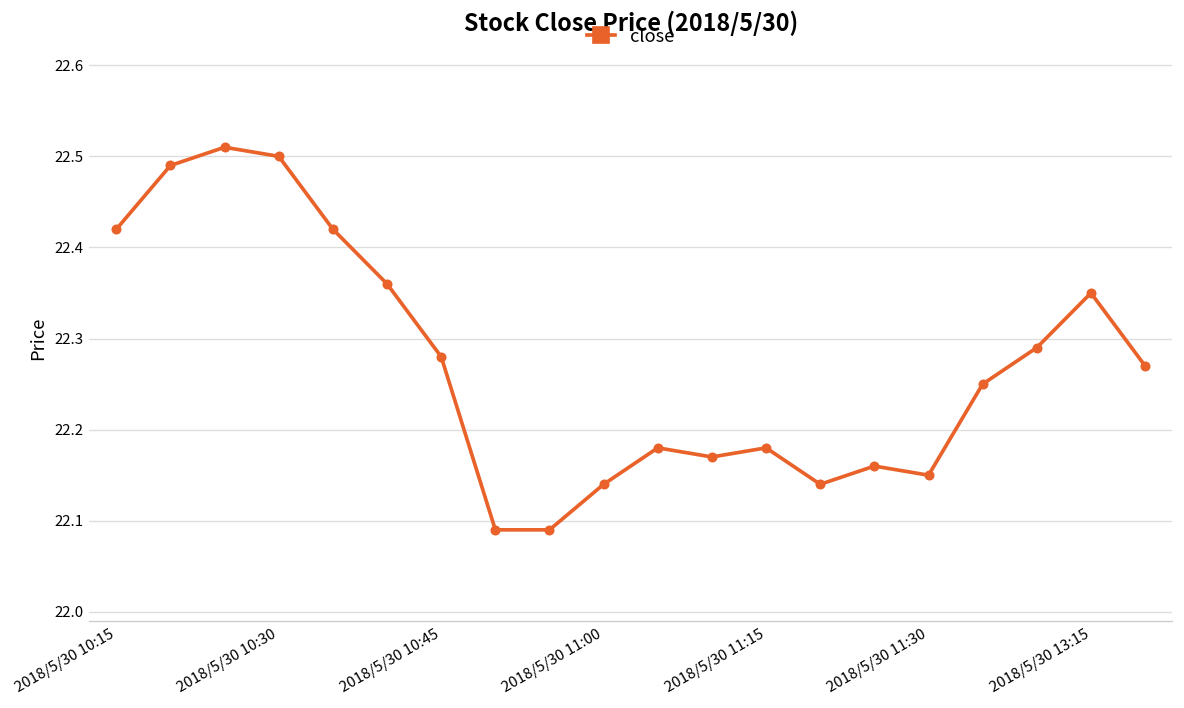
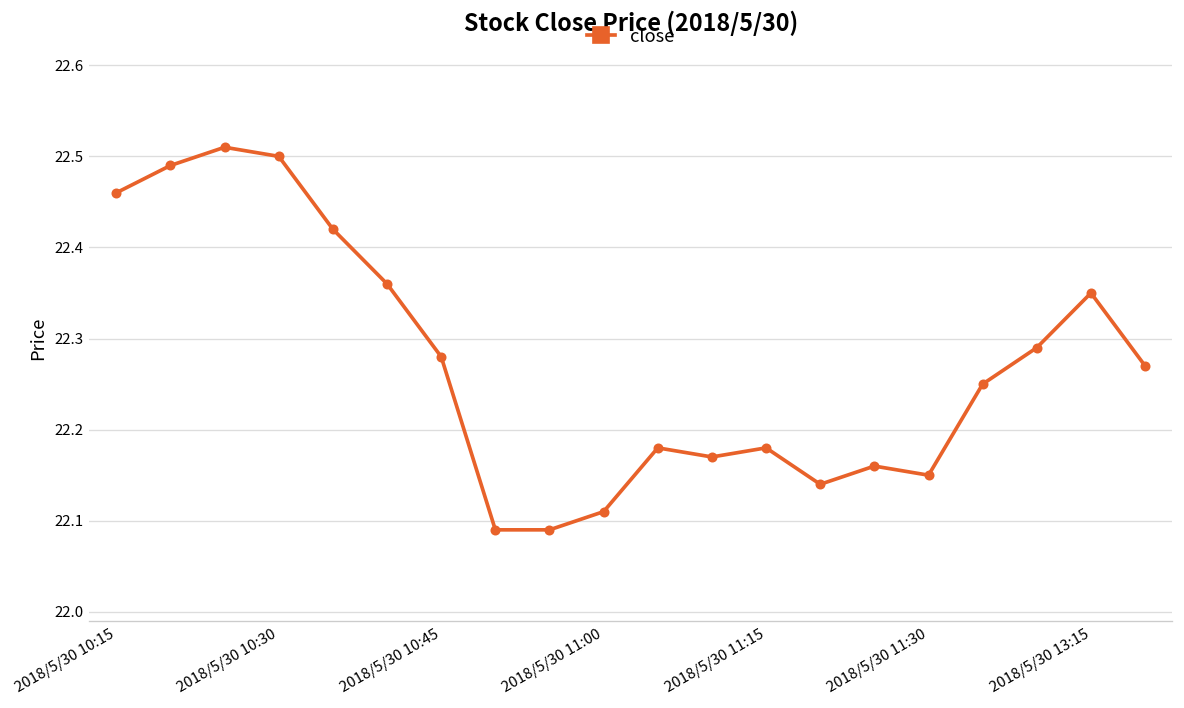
2018/5/30 10:15: 22.42 -> 22.46
2018/5/30 11:00: 22.14 -> 22.11
